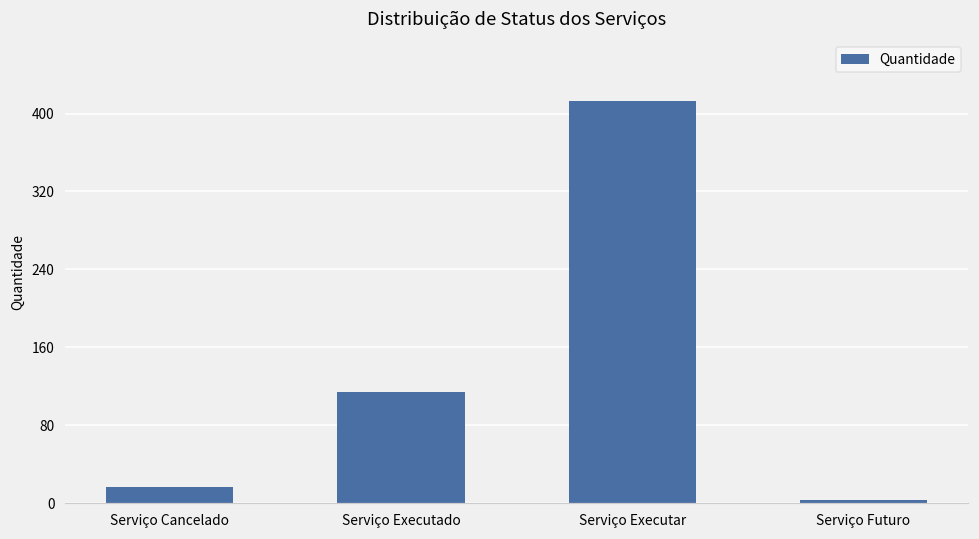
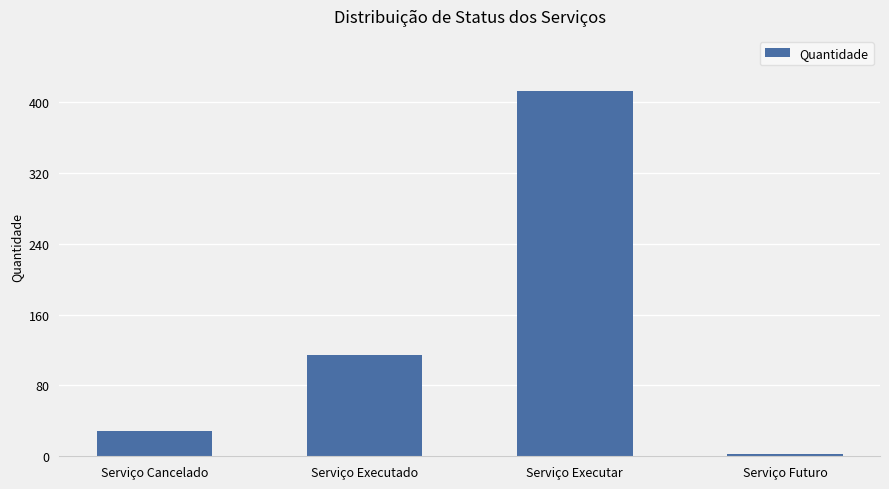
Serviço Cancelado: 20 -> 30
